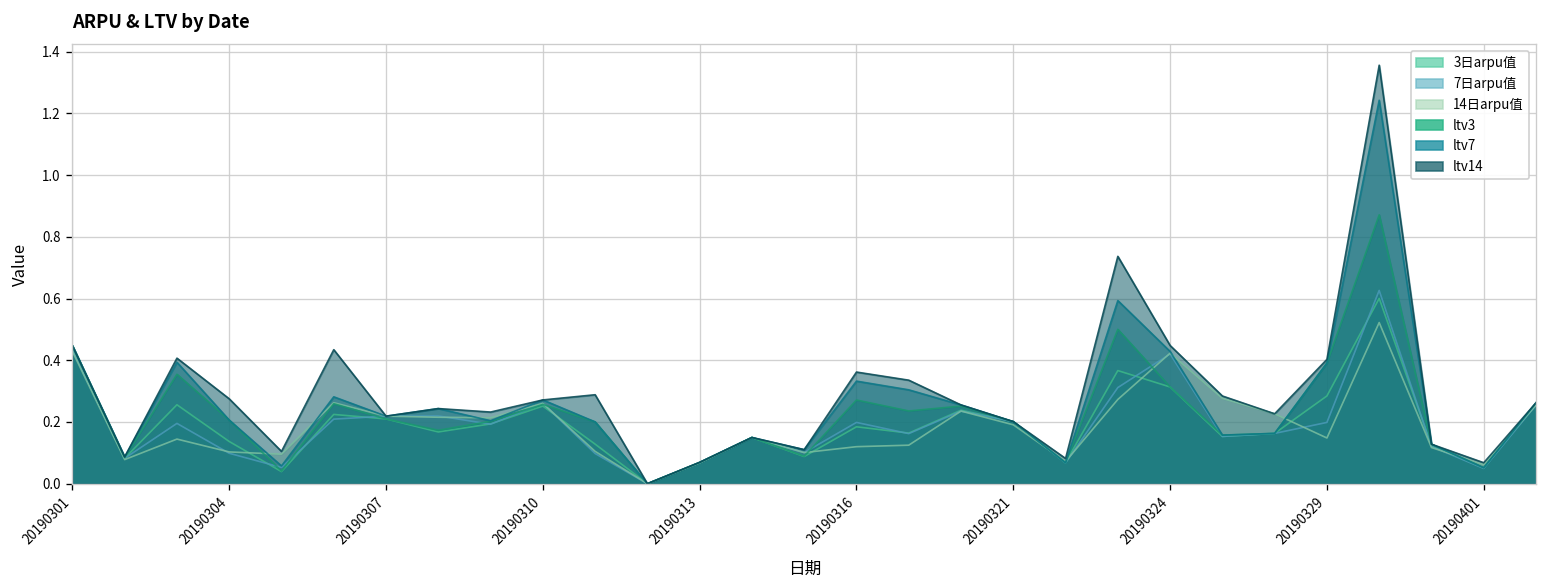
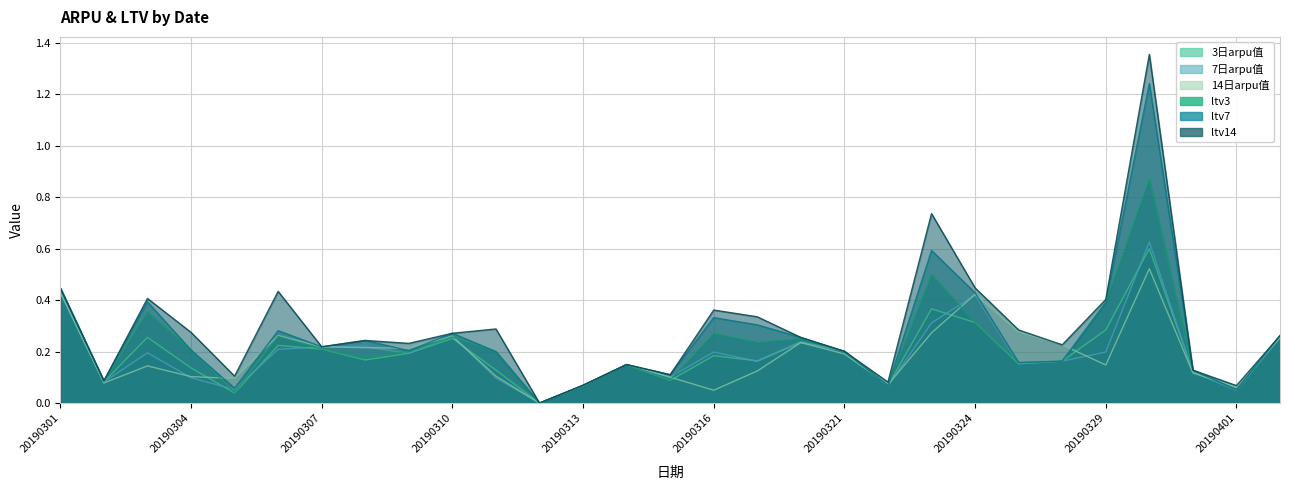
14日arpu值, 20190316: 0.12 -> 0.05
